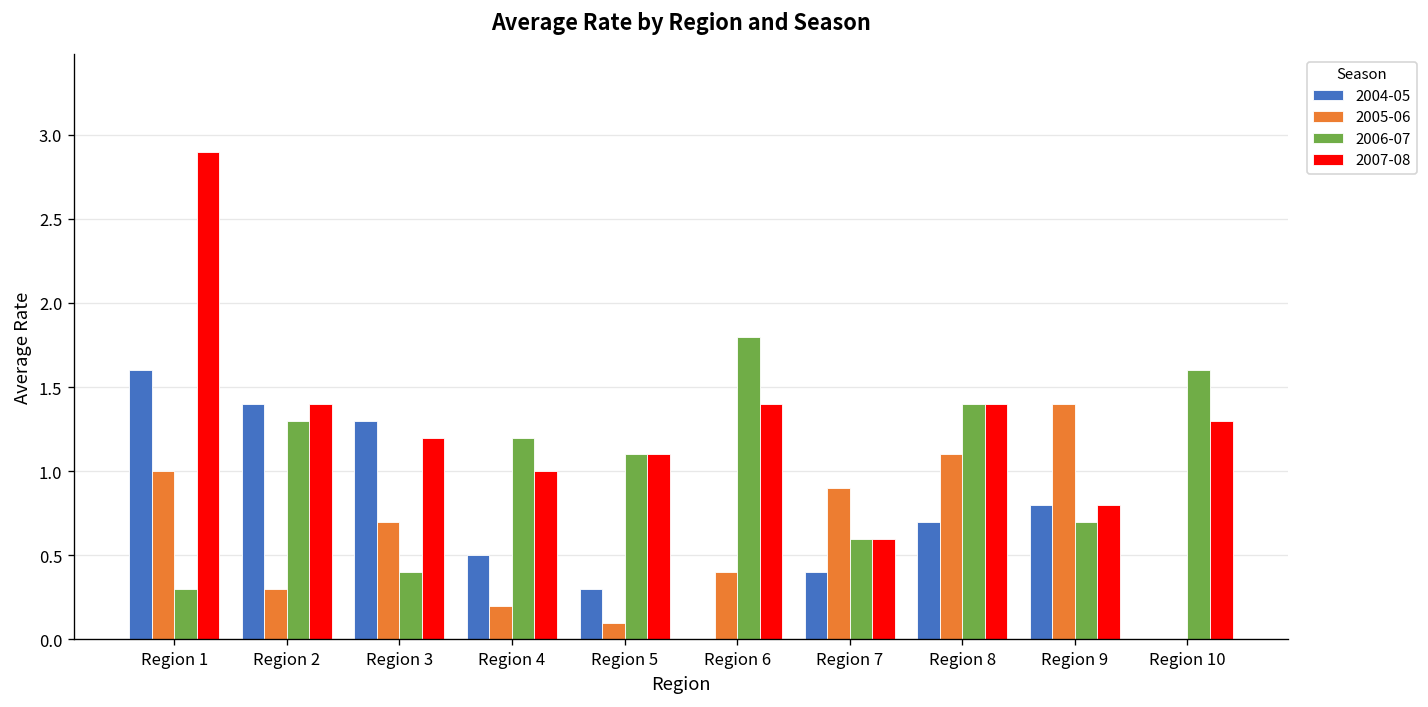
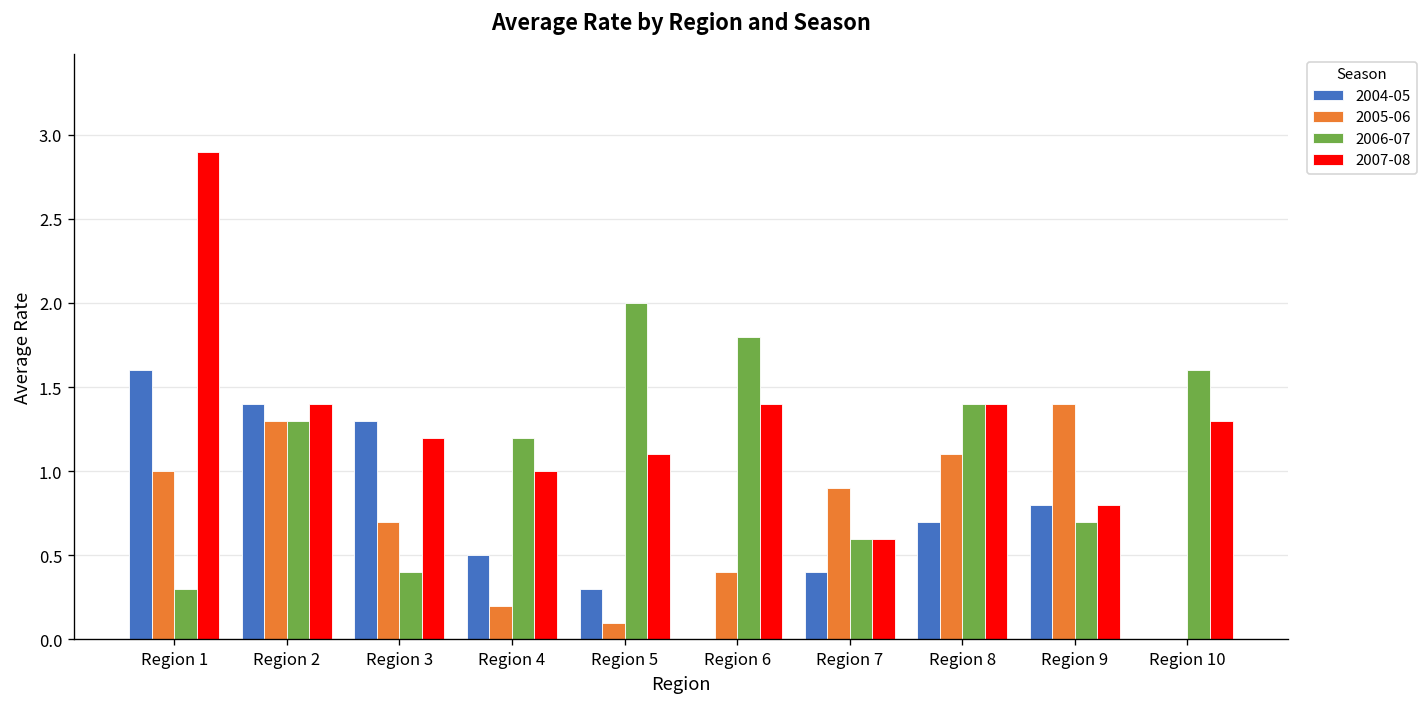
2005-06, Region 2: 0.3 -> 1.3
2006-07, Region 5: 1.1 -> 2.0
